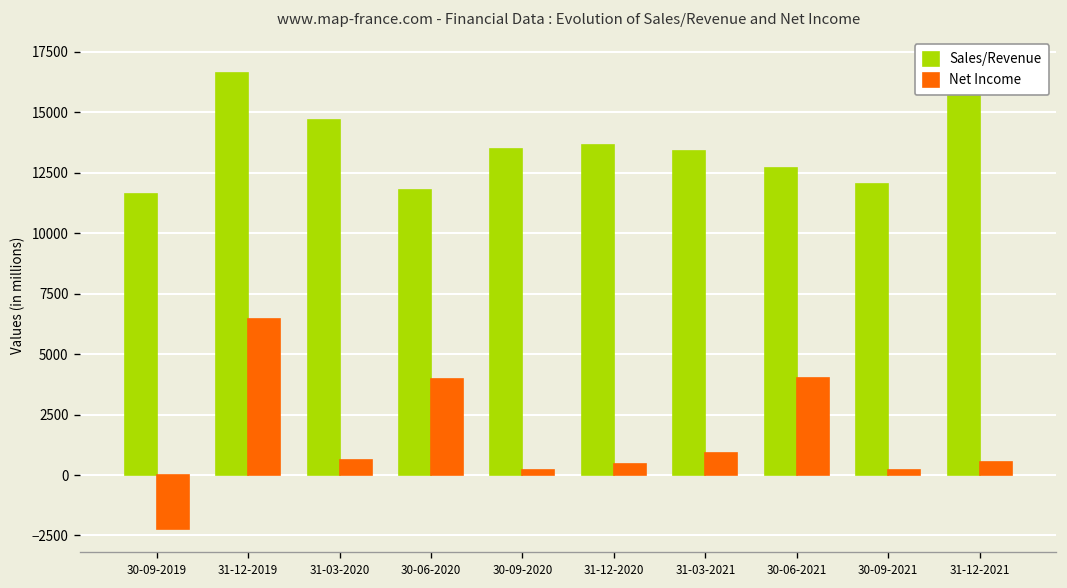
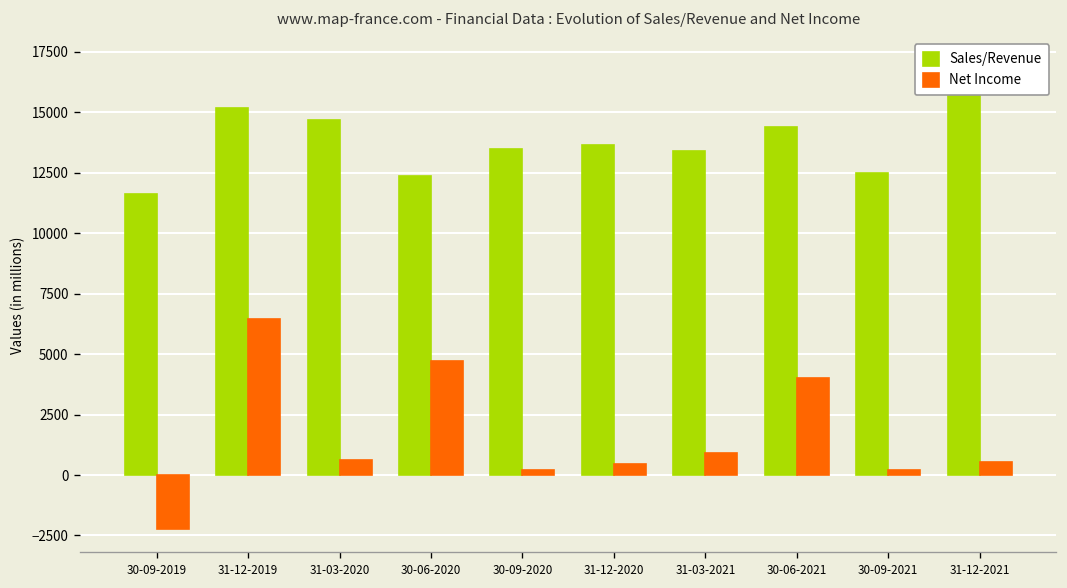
Sales/Revenue, 31-12-2019: 16600 -> 15200
Sales/Revenue, 30-06-2020: 11800 -> 12300
Net Income, 30-06-2020: 4000 -> 4700
Sales/Revenue, 30-06-2021: 12700 -> 14400
Sales/Revenue, 30-09-2021: 12000 -> 12500
